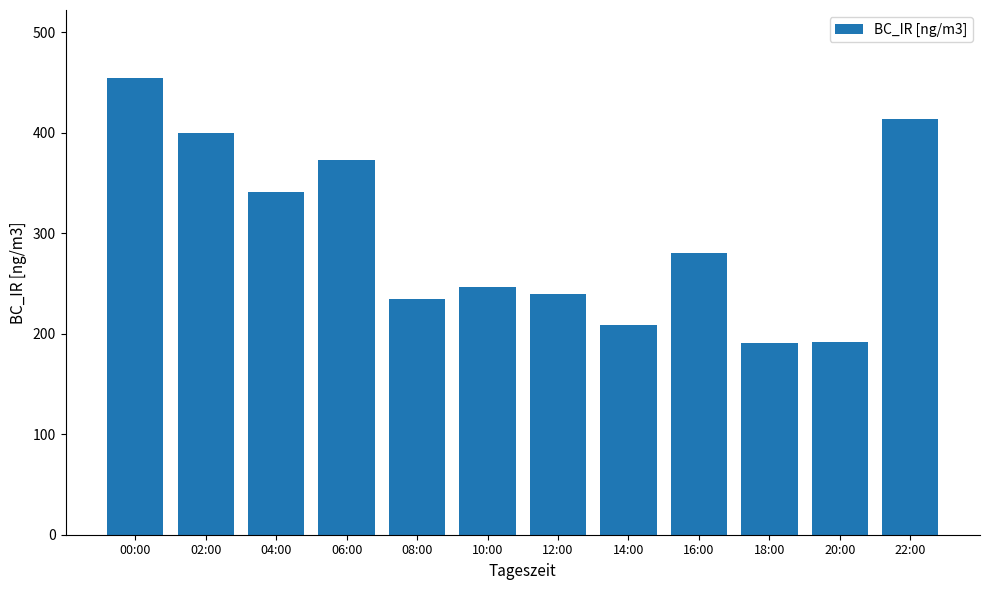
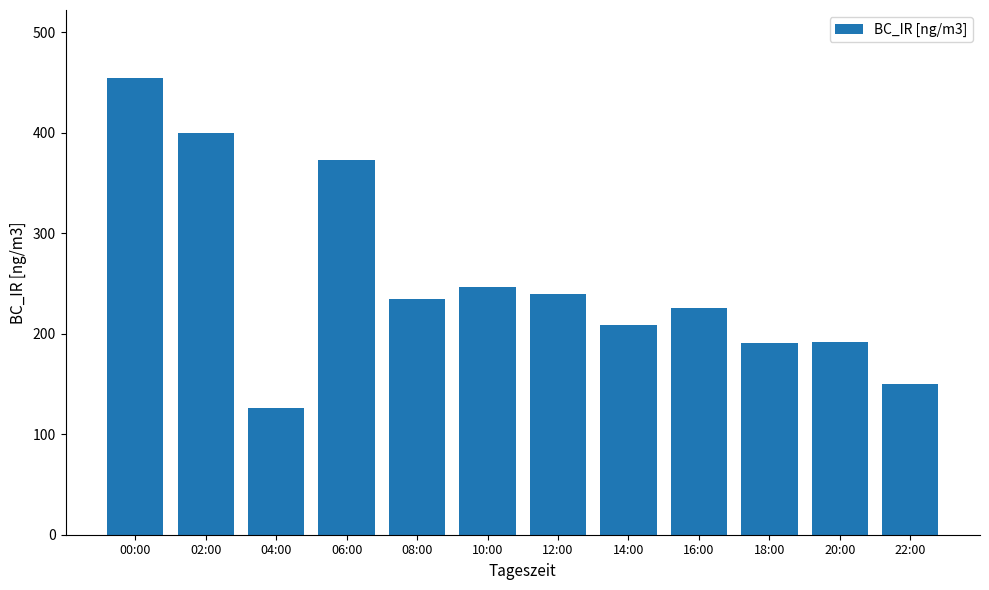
04:00: 341 -> 126
16:00: 280 -> 226
22:00: 414 -> 150
